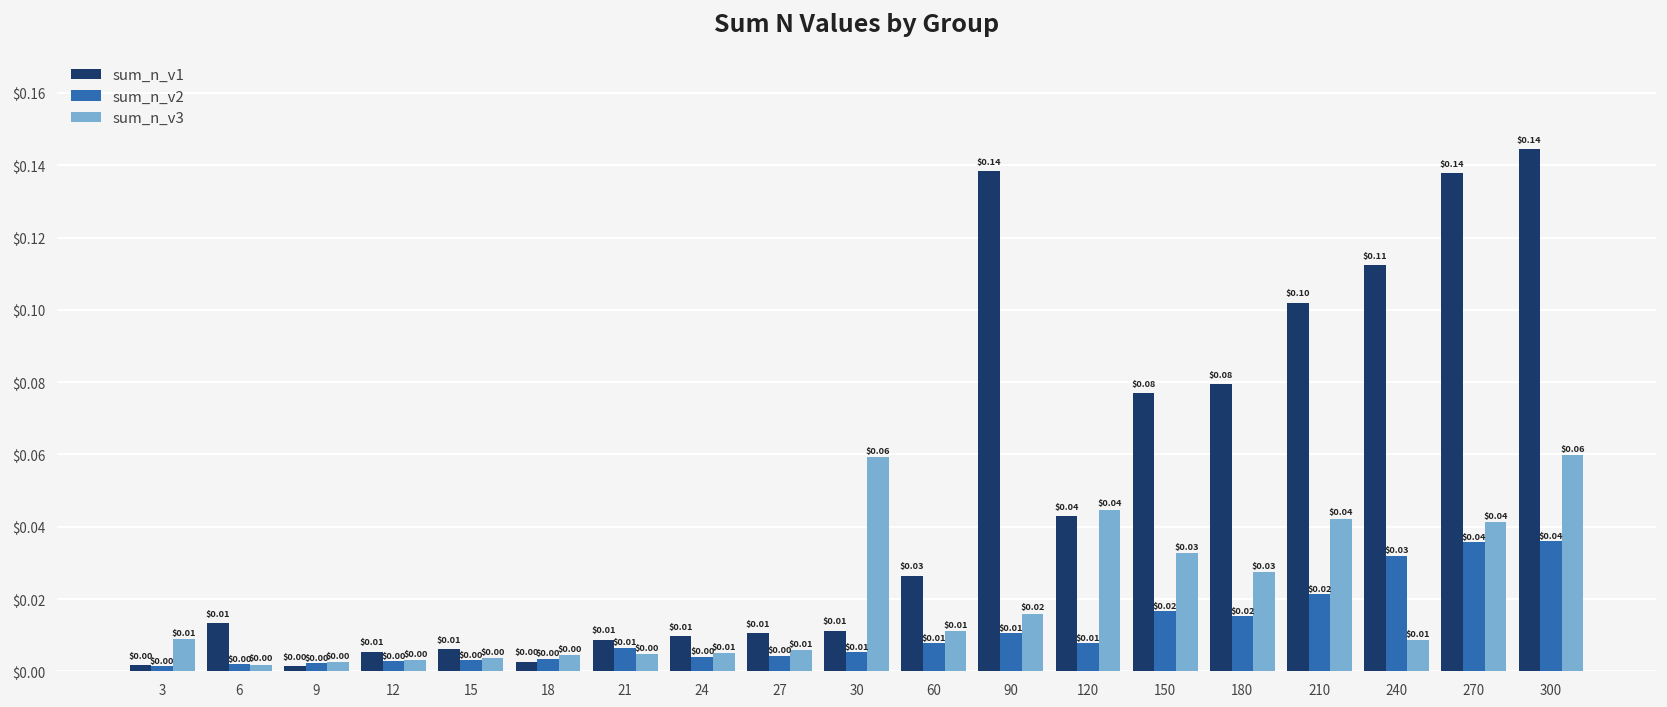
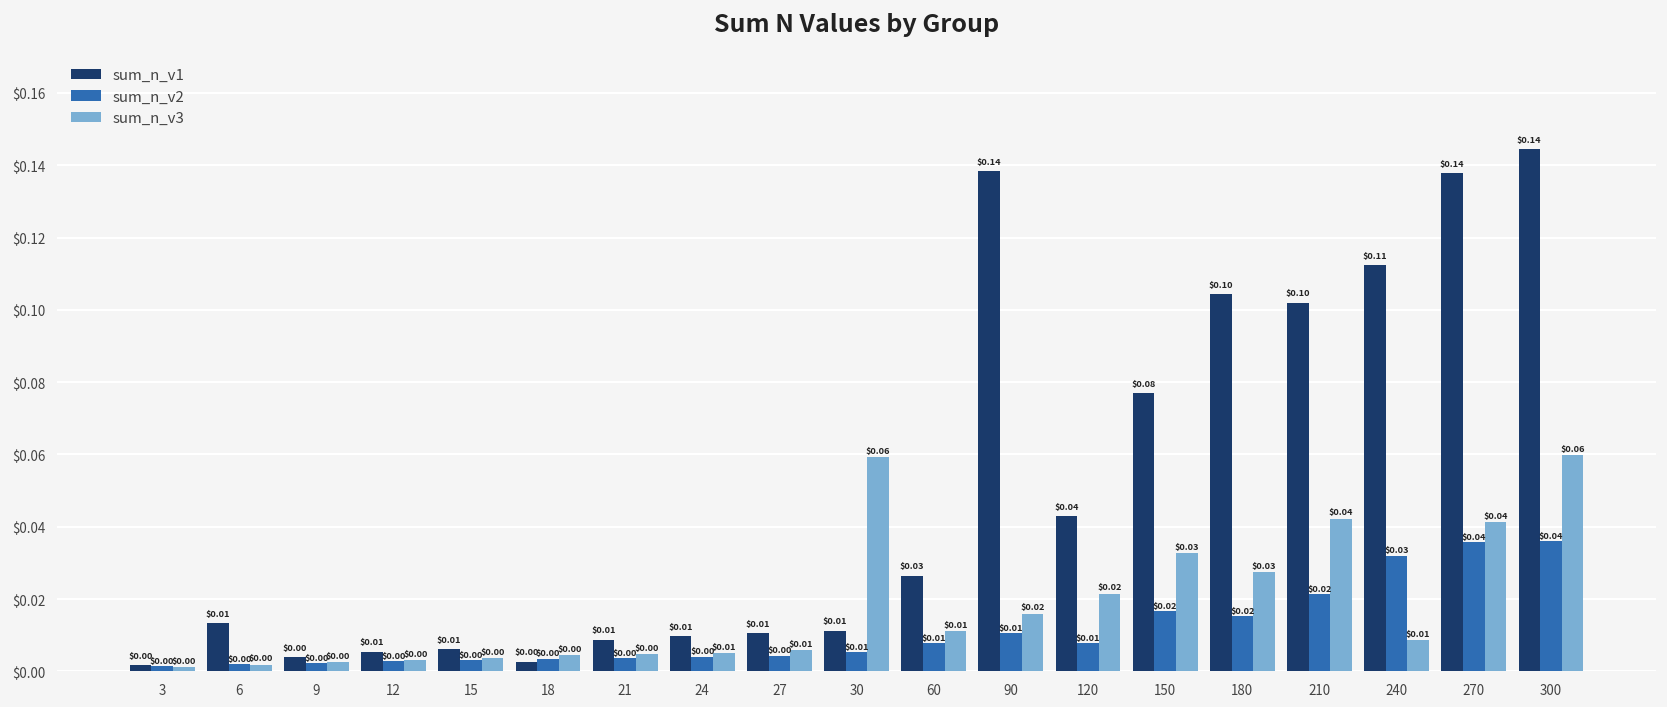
sum_n_v3, 3: $0.01 -> $0.00
sum_n_v1, 9: $0.001 -> $0.004
sum_n_v2, 21: $0.01 -> $0.00
sum_n_v3, 120: $0.04 -> $0.02
sum_n_v1, 180: $0.08 -> $0.10
